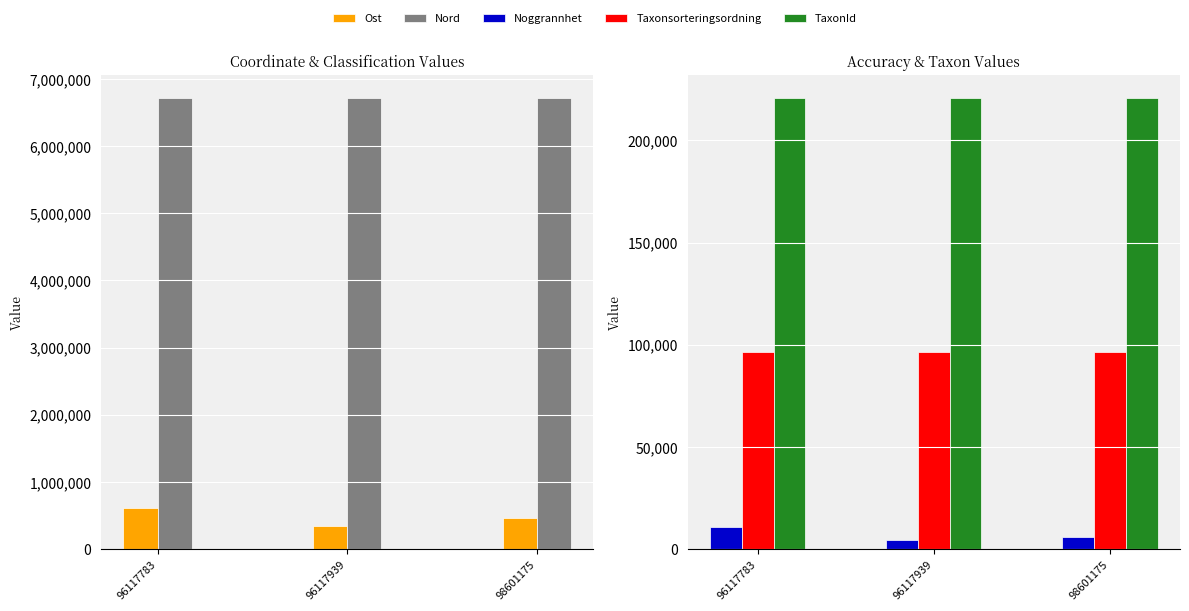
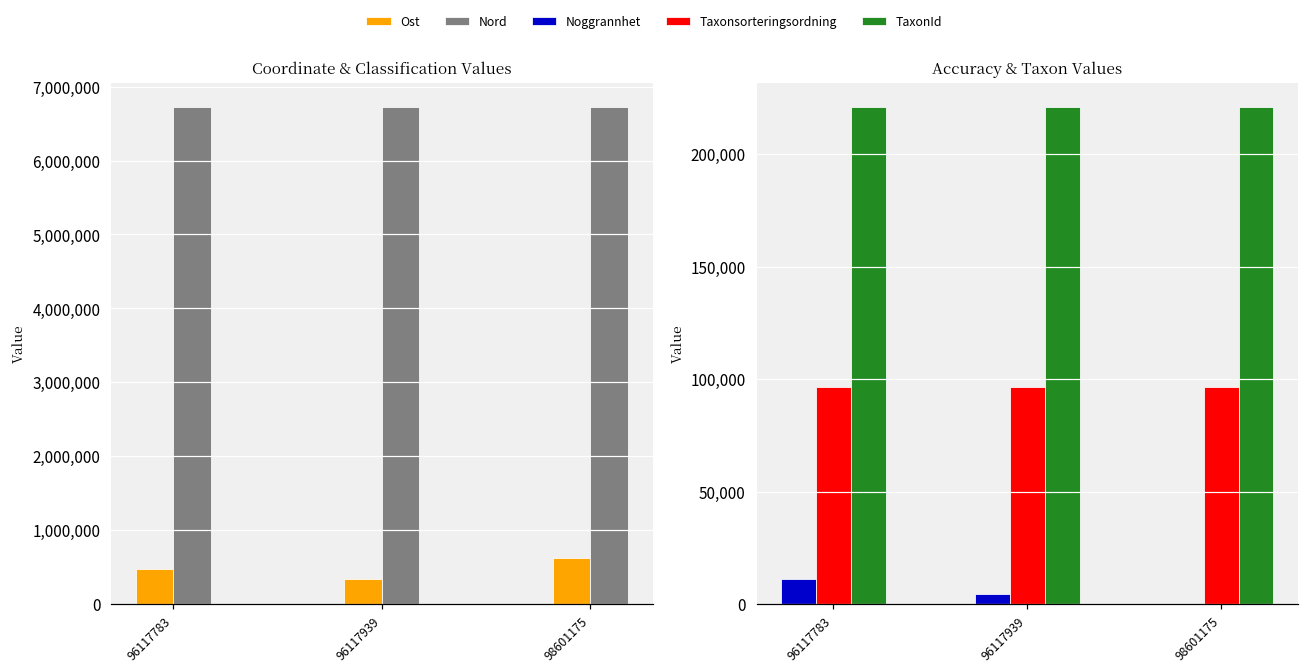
Coordinate & Classification Values, Ost, 96117783: 600,000 -> 500,000
Coordinate & Classification Values, Ost, 98601175: 500,000 -> 600,000
Accuracy & Taxon Values, Noggrannhet, 98601175: 6,000 -> 0
